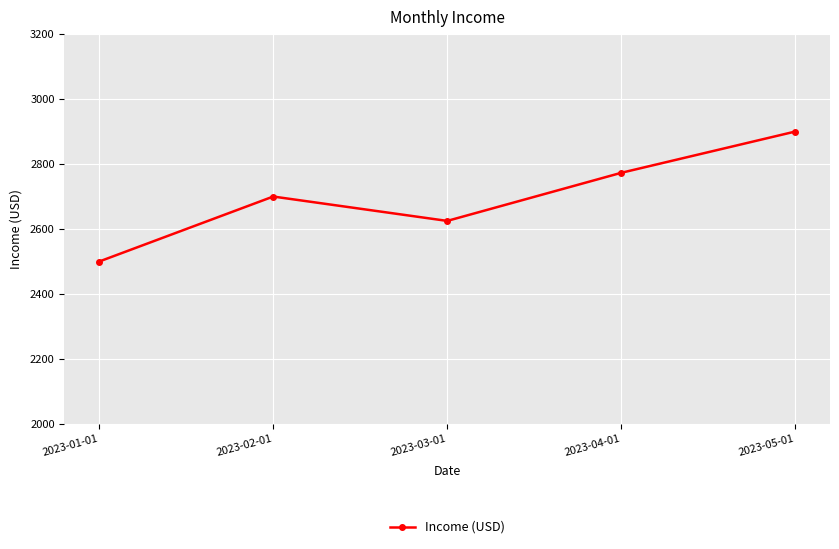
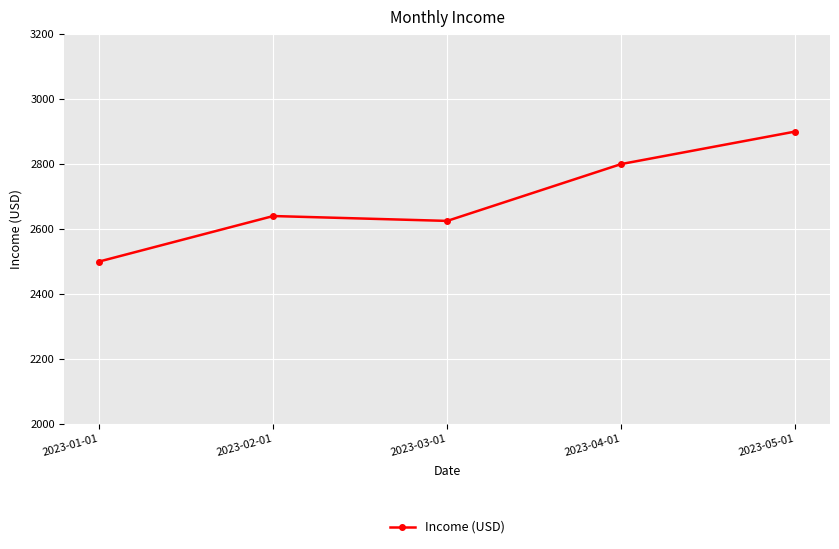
2023-02-01: 2700 -> 2640
2023-04-01: 2770 -> 2800
